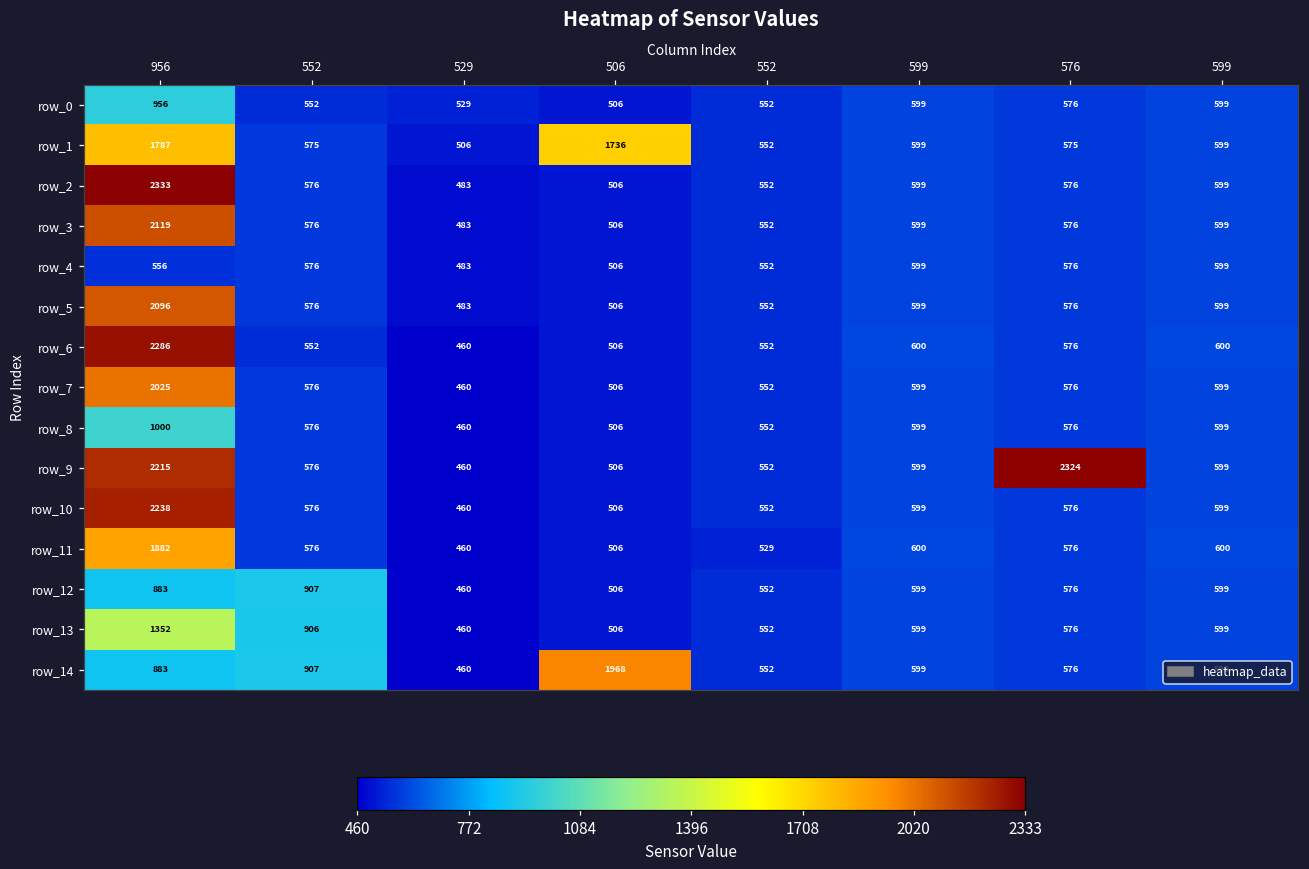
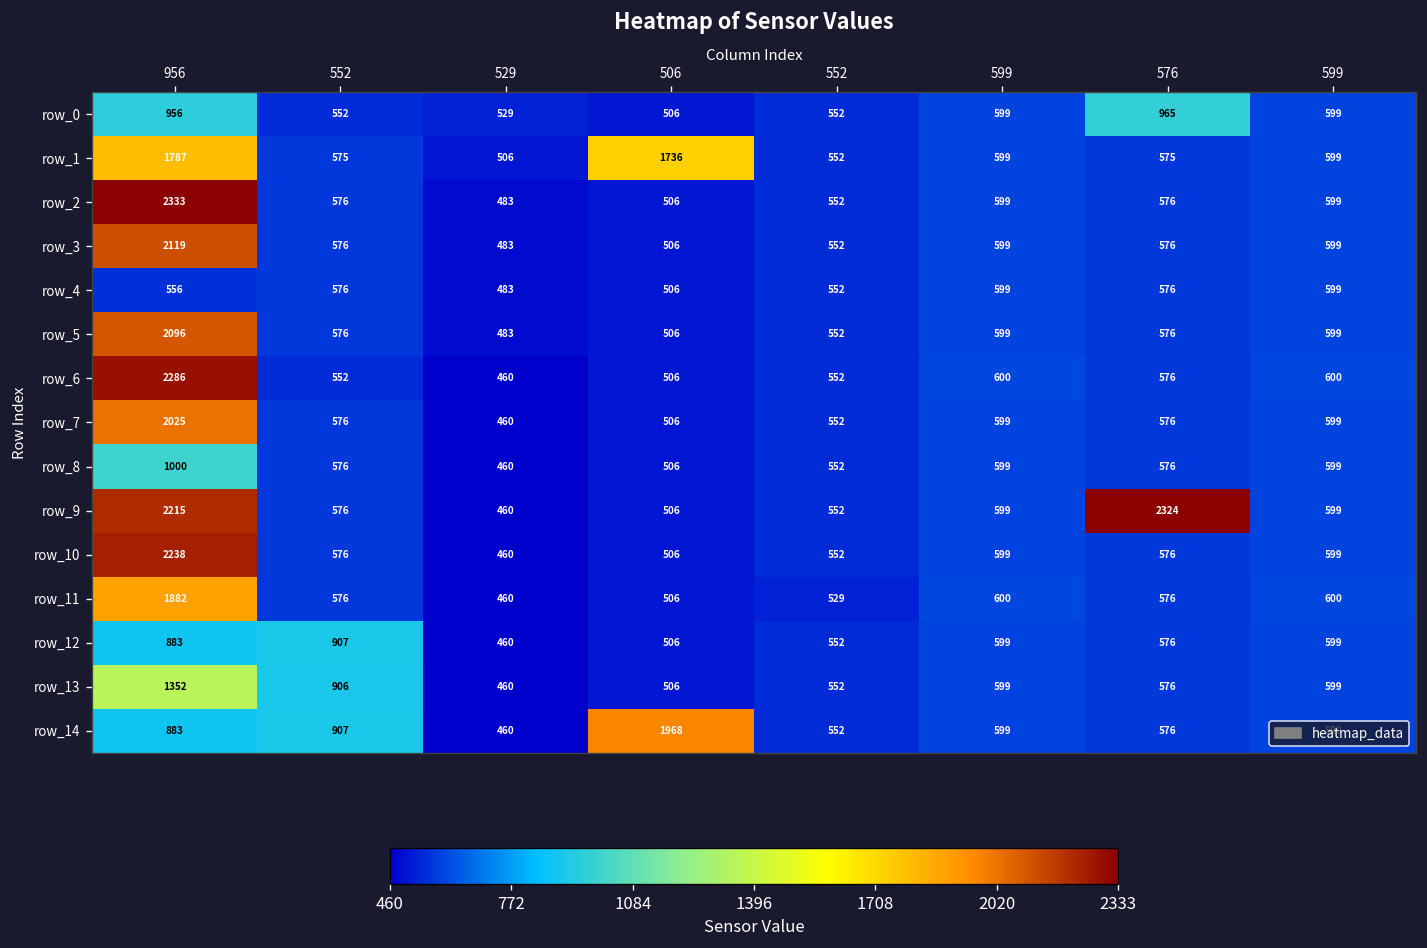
row_0, 576: 576 -> 965
